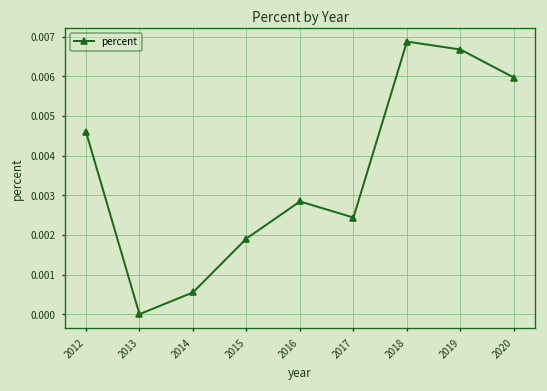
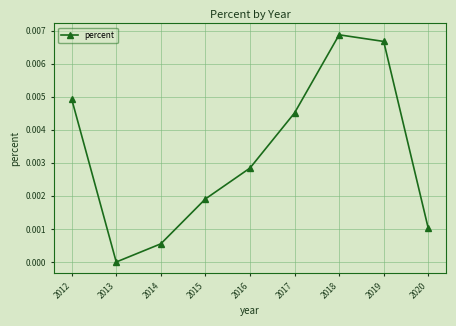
2012: 0.0046 -> 0.0049
2017: 0.0024 -> 0.0045
2020: 0.0060 -> 0.0010
